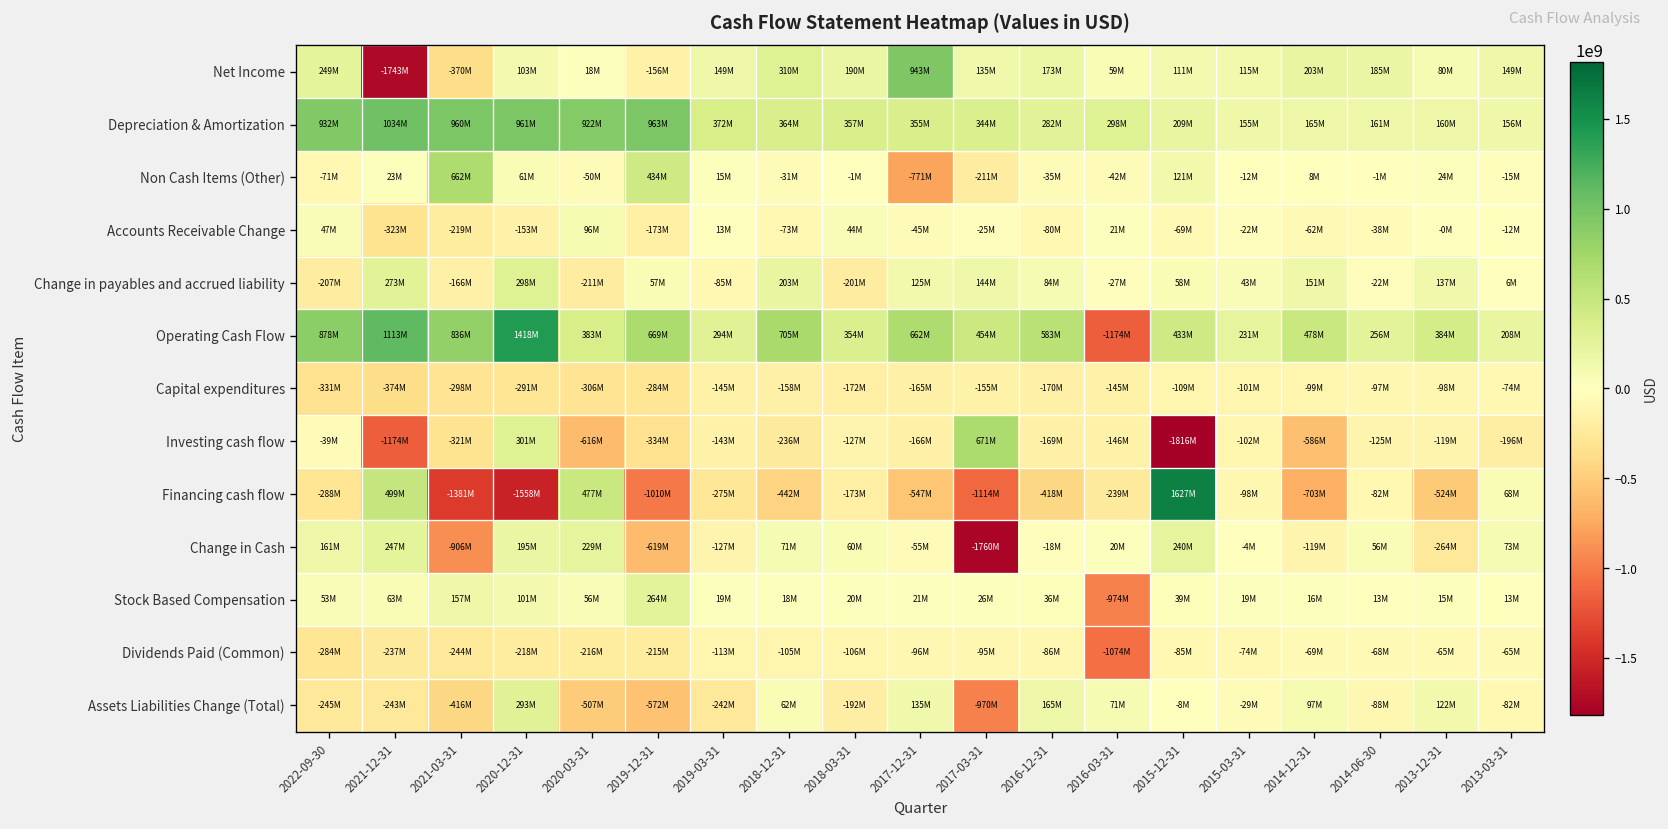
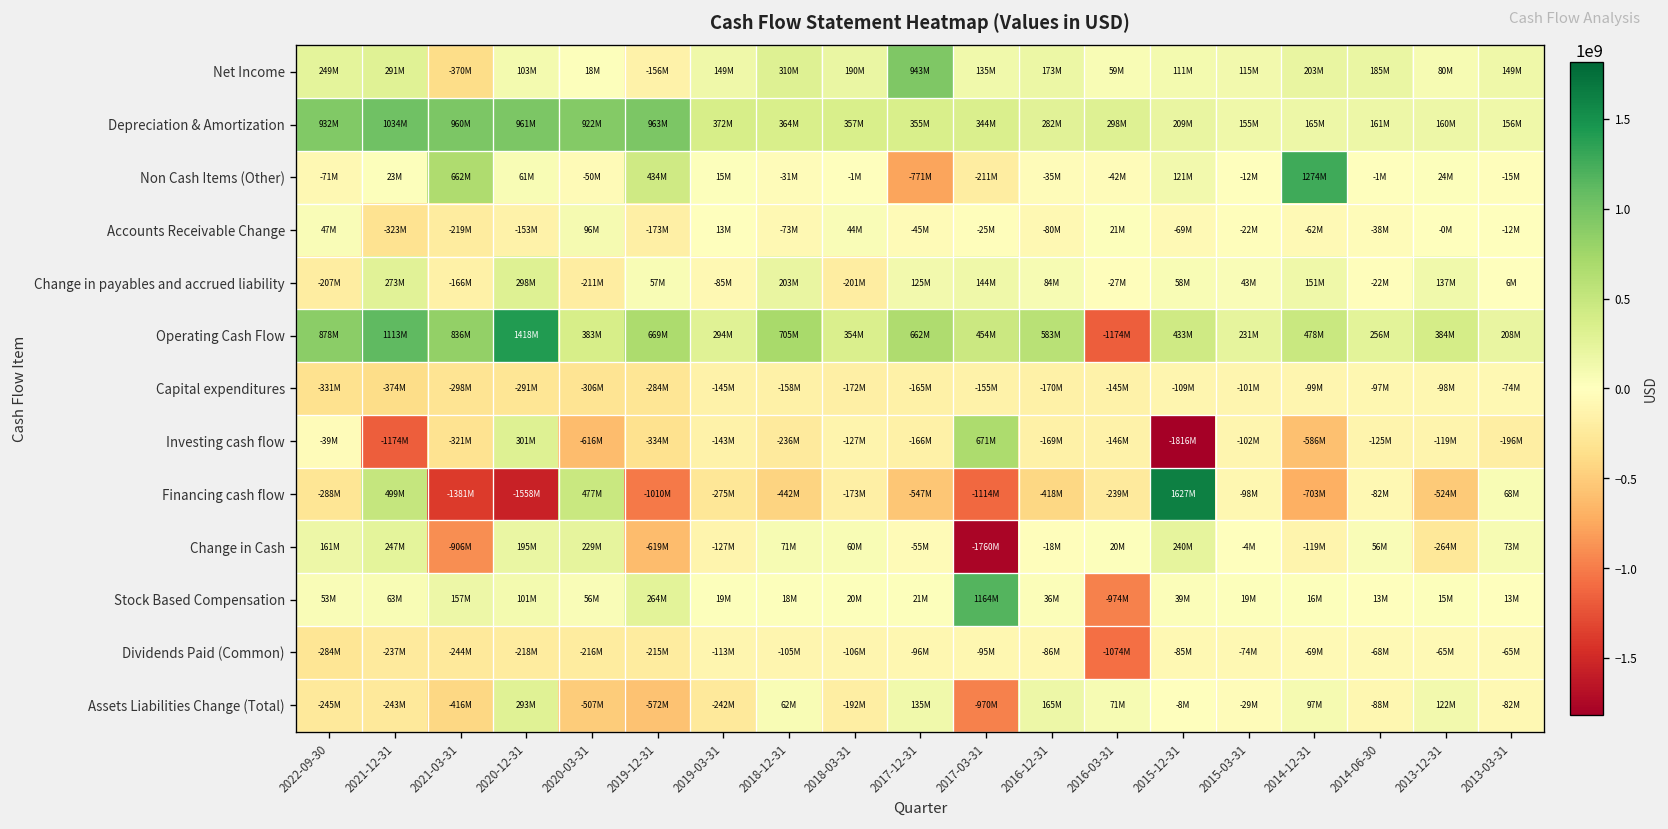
Net Income, 2021-12-31: -1743M -> 291M
Non Cash Items (Other), 2014-12-31: 8M -> 1274M
Stock Based Compensation, 2017-03-31: 26M -> 1164M
